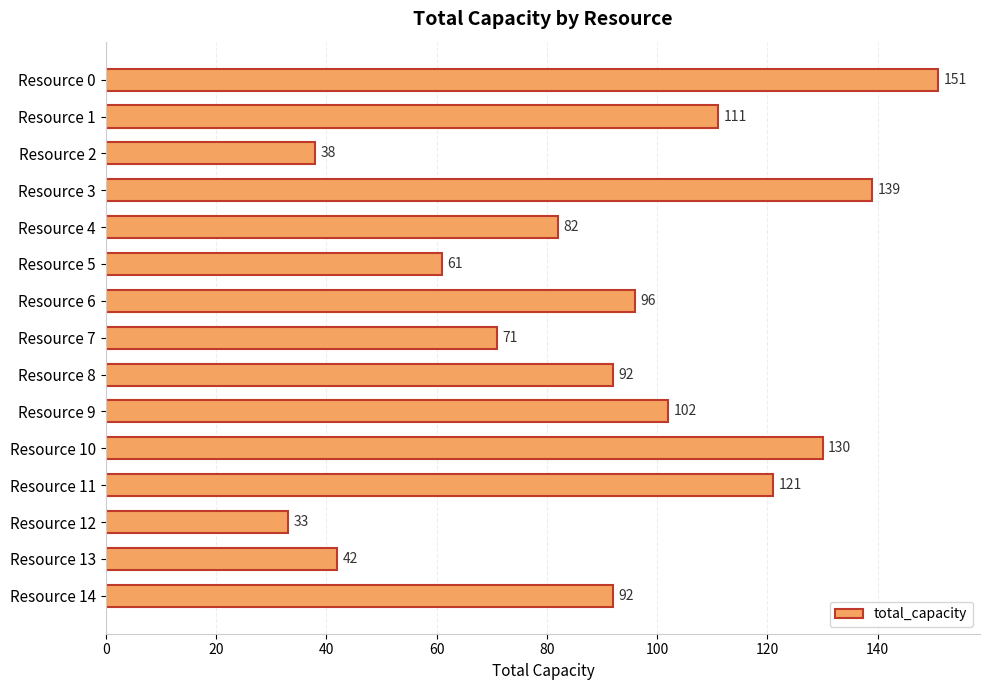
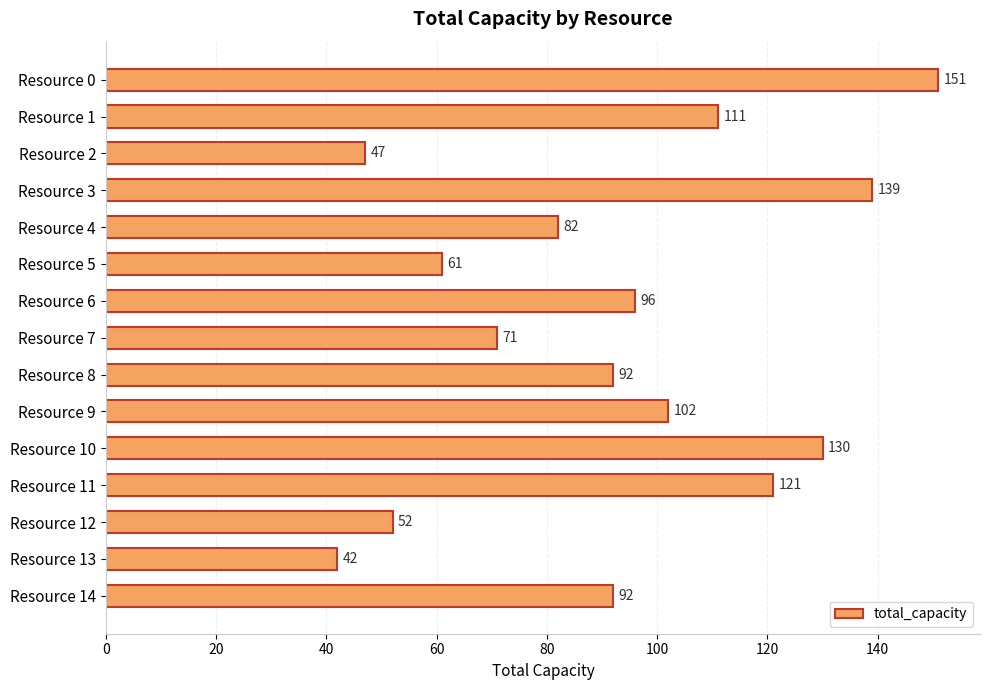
Resource 2: 38 -> 47
Resource 12: 33 -> 52
